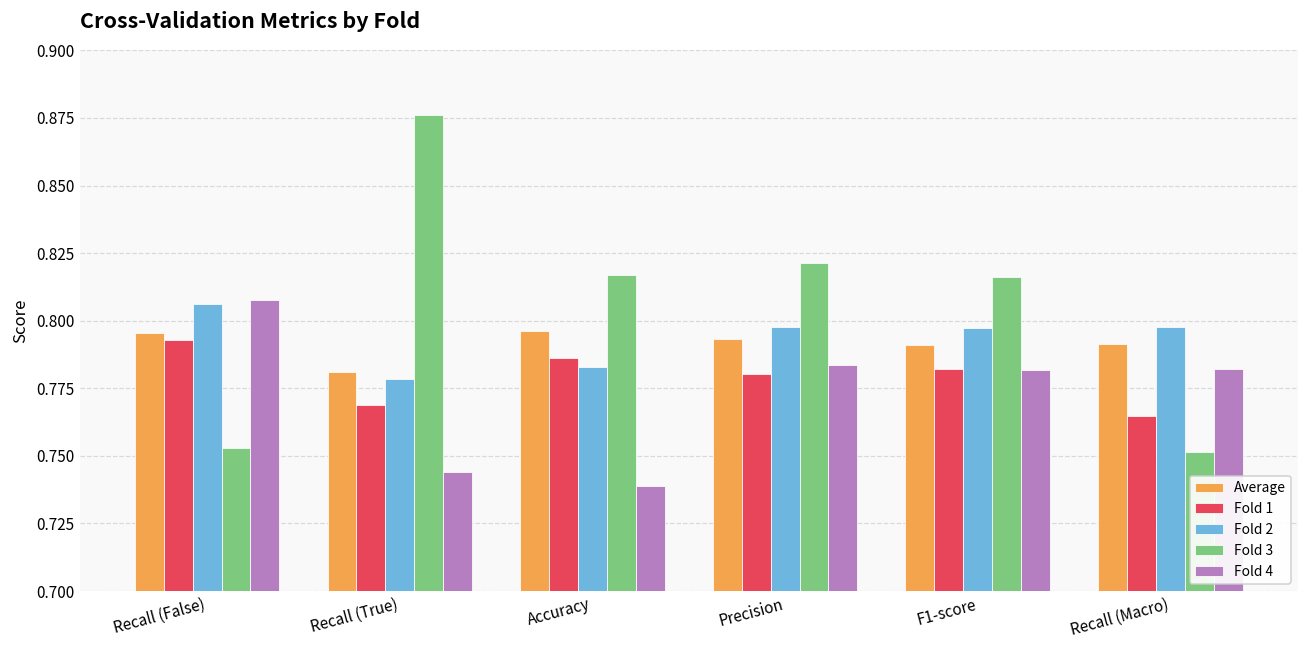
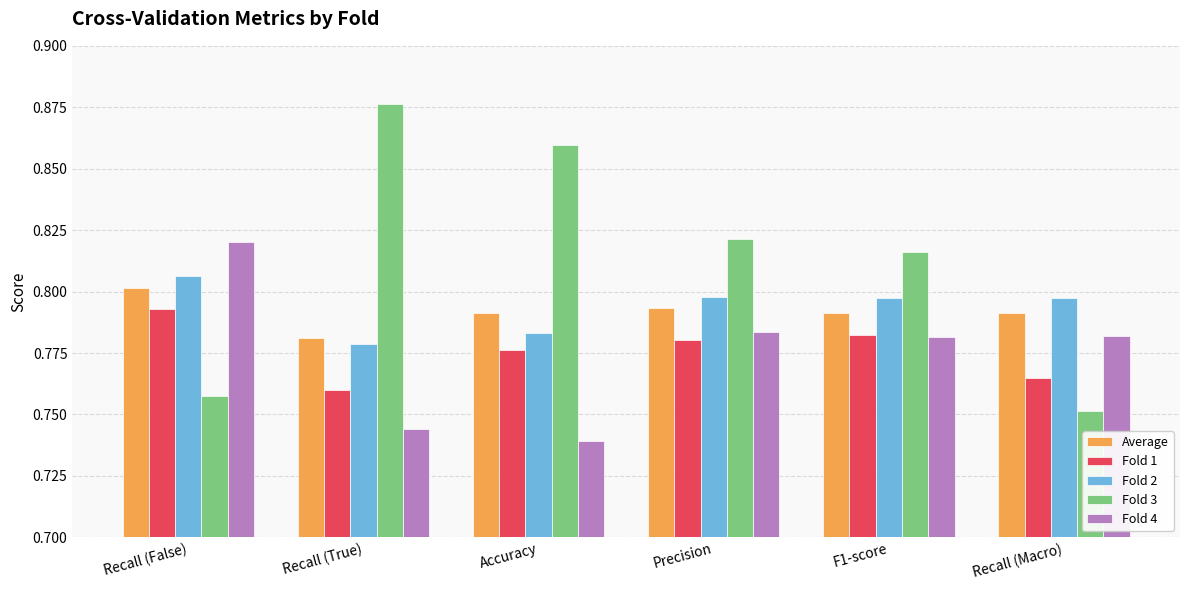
Average, Recall (False): 0.796 -> 0.802
Fold 3, Recall (False): 0.753 -> 0.758
Fold 4, Recall (False): 0.808 -> 0.820
Fold 1, Recall (True): 0.769 -> 0.760
Average, Accuracy: 0.796 -> 0.791
Fold 1, Accuracy: 0.786 -> 0.776
Fold 3, Accuracy: 0.817 -> 0.860
